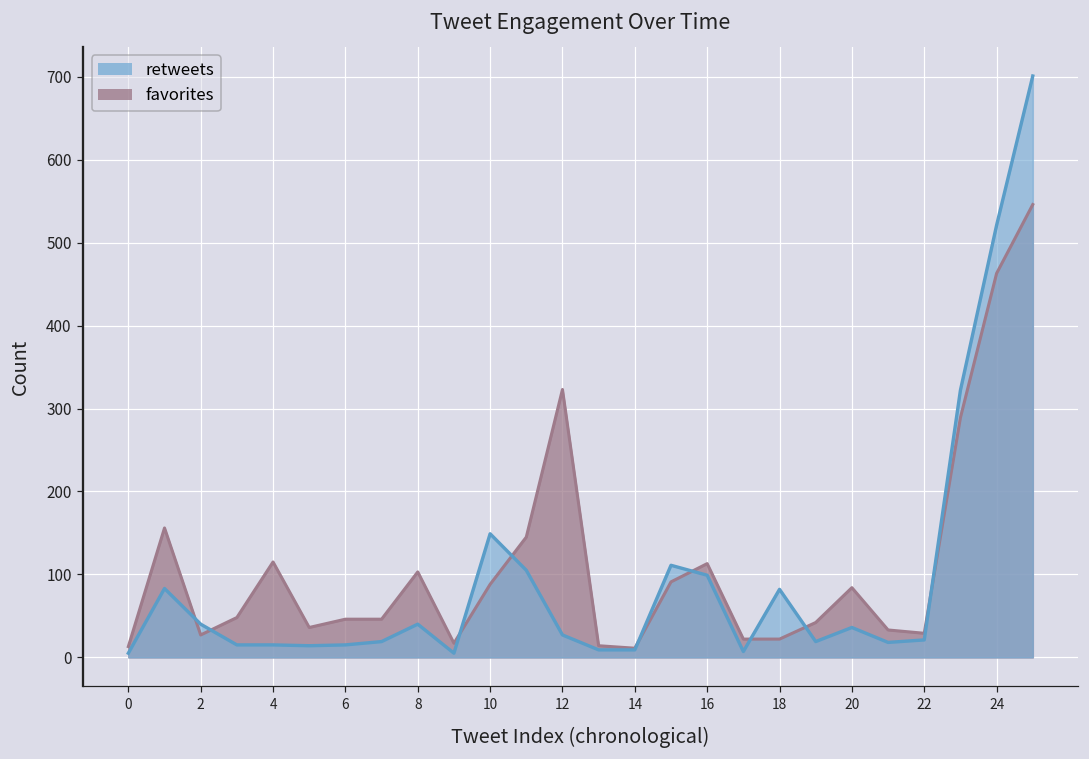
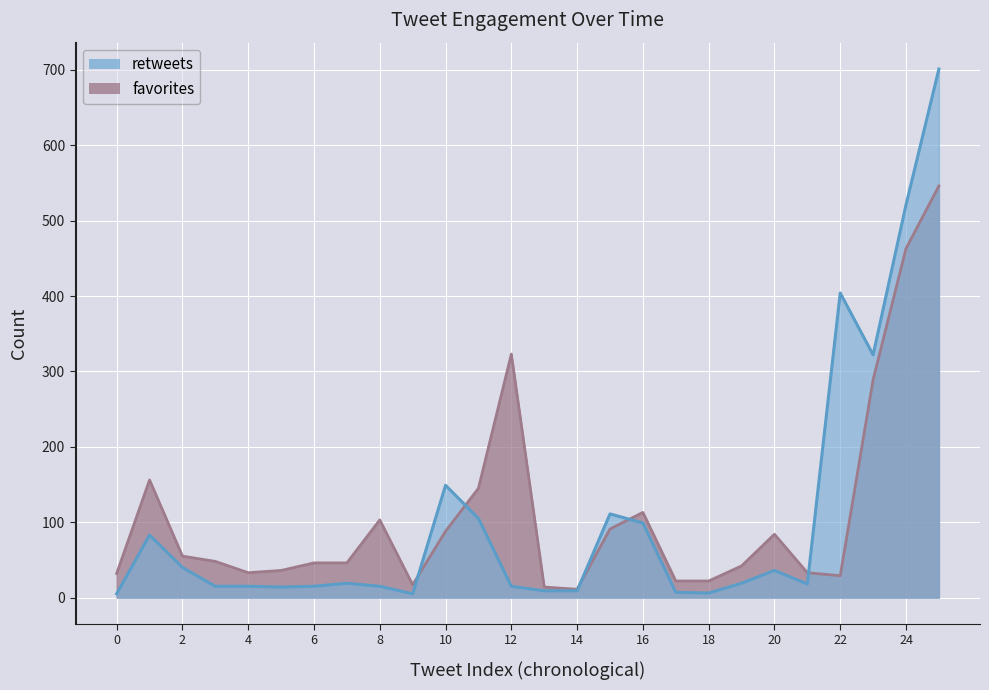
favorites, 0: 10 -> 30
favorites, 2: 30 -> 60
favorites, 4: 120 -> 30
retweets, 8: 40 -> 20
retweets, 12: 30 -> 20
retweets, 18: 80 -> 10
retweets, 22: 20 -> 400
